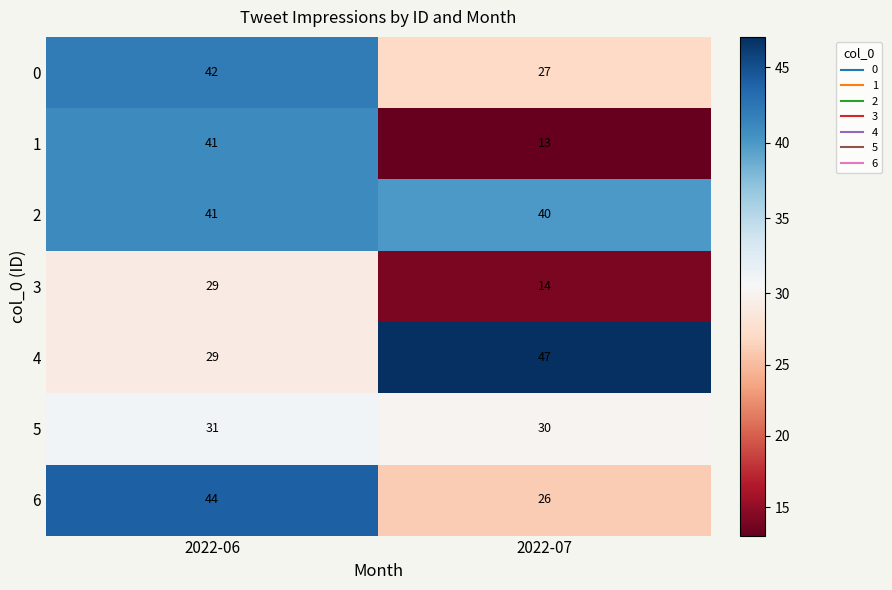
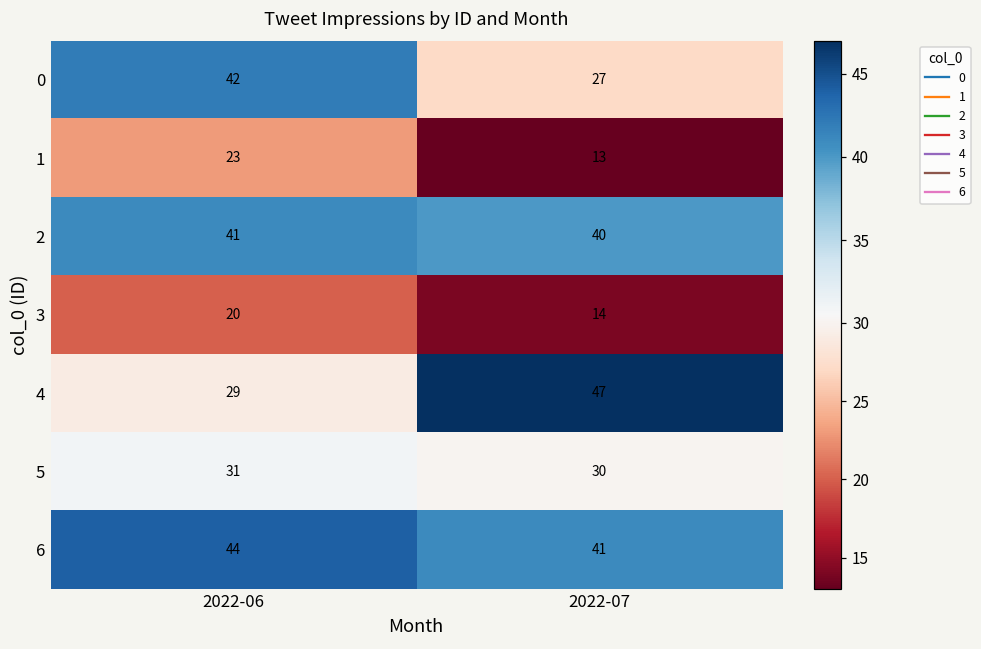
1, 2022-06: 41 -> 23
3, 2022-06: 29 -> 20
6, 2022-07: 26 -> 41
